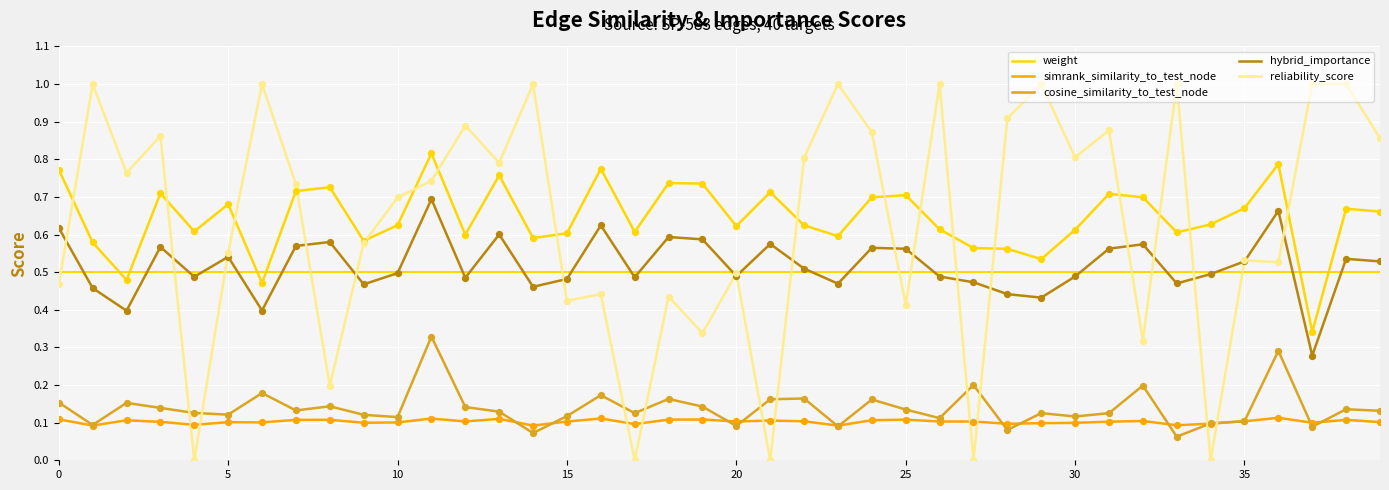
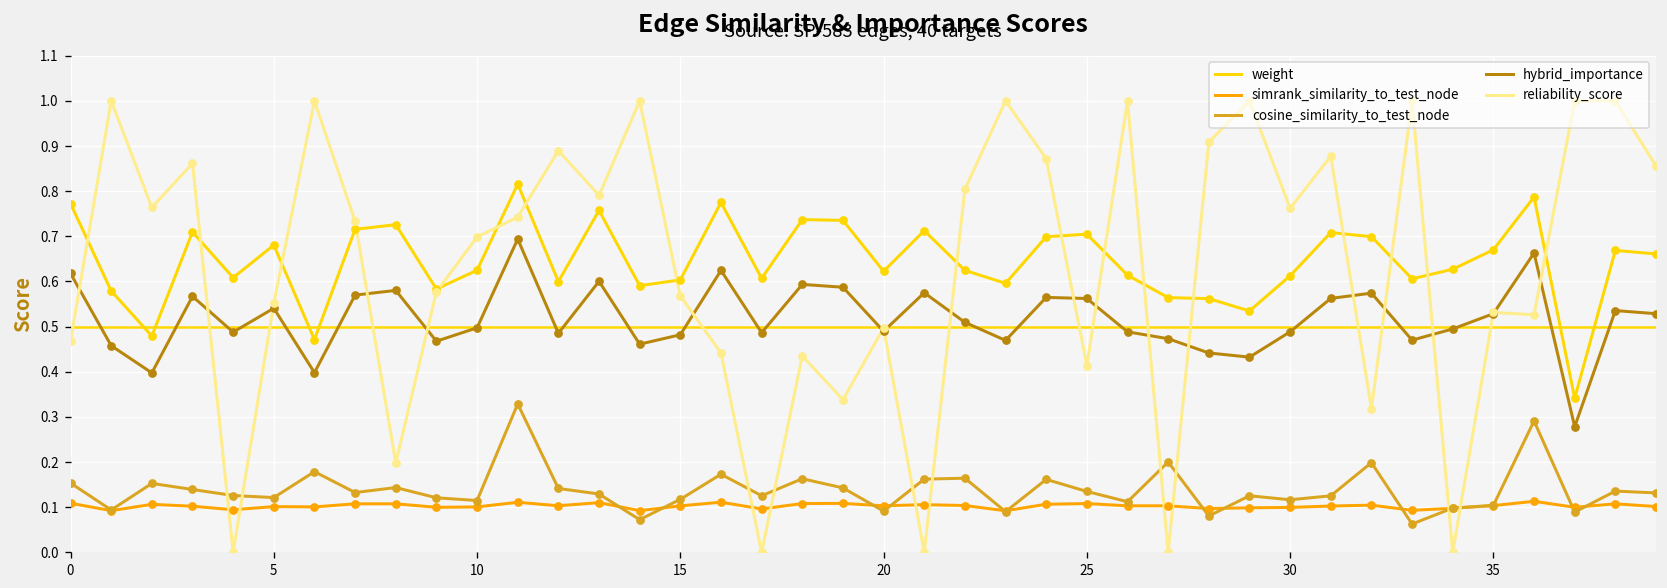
reliability_score, 15: 0.42 -> 0.57
reliability_score, 30: 0.81 -> 0.76
